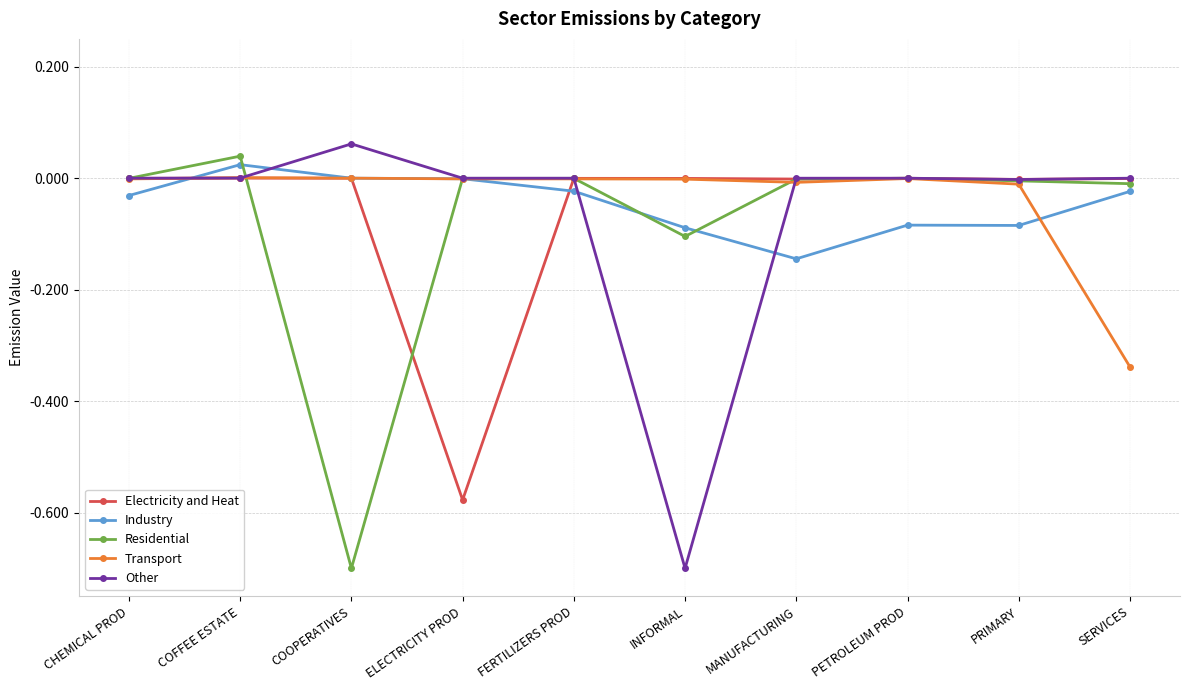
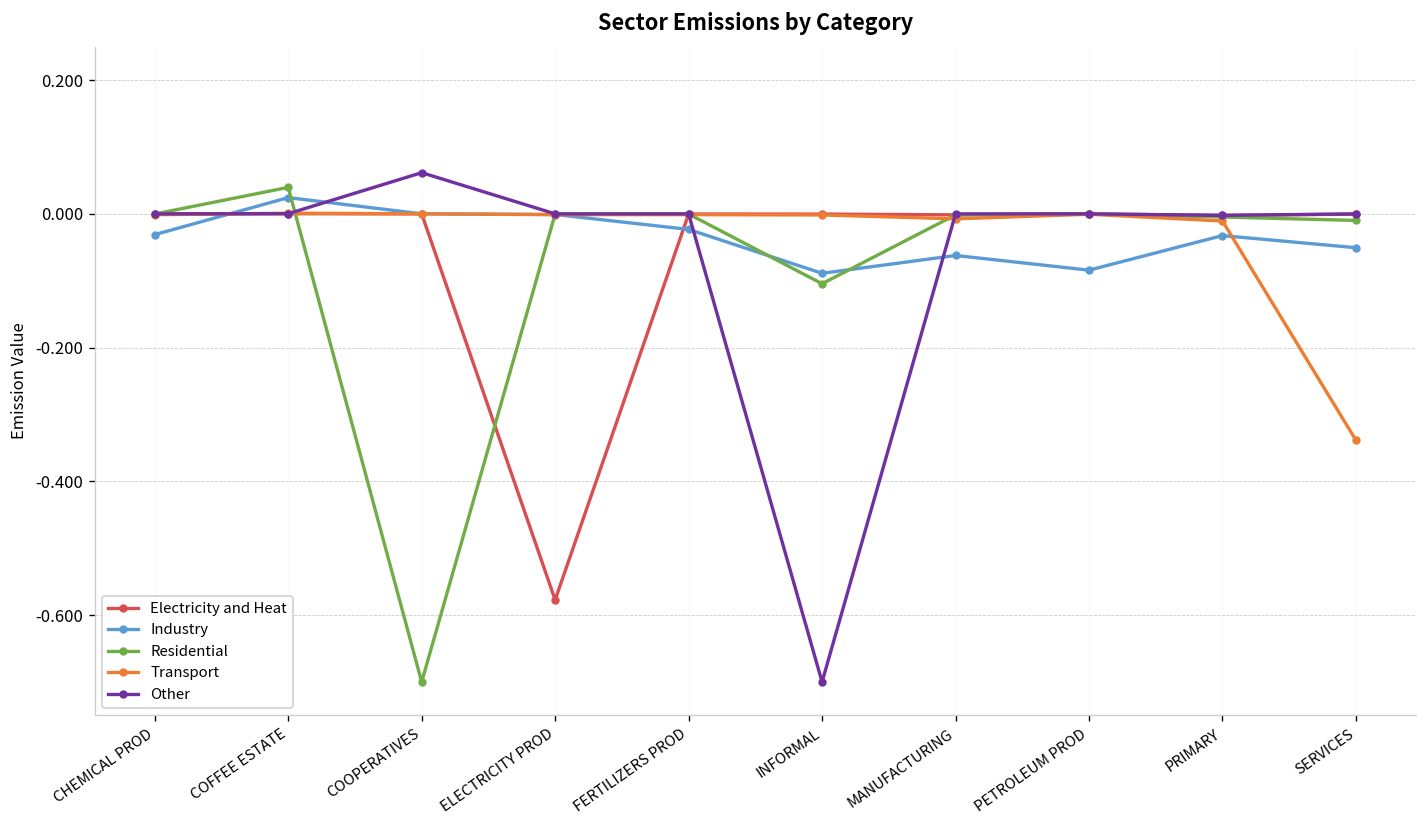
Industry, MANUFACTURING: -0.14 -> -0.06
Industry, PRIMARY: -0.08 -> -0.03
Industry, SERVICES: -0.02 -> -0.05
